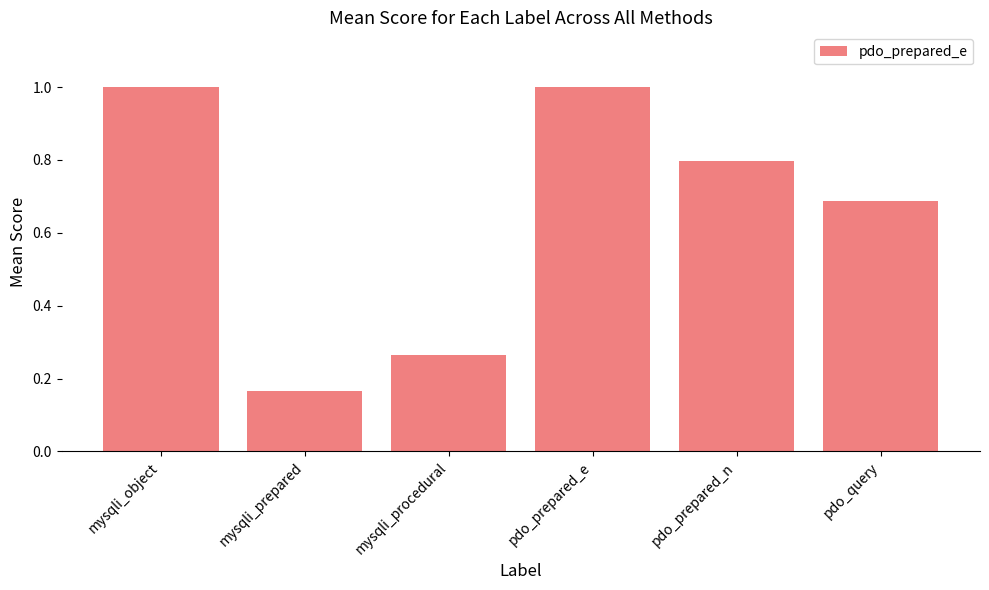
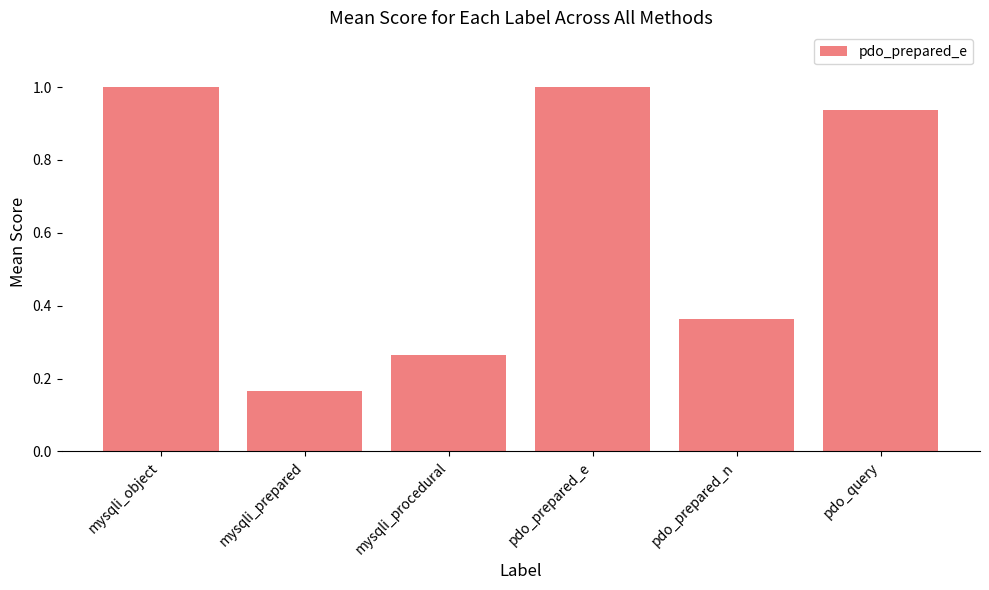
pdo_prepared_n: 0.80 -> 0.36
pdo_query: 0.69 -> 0.94
